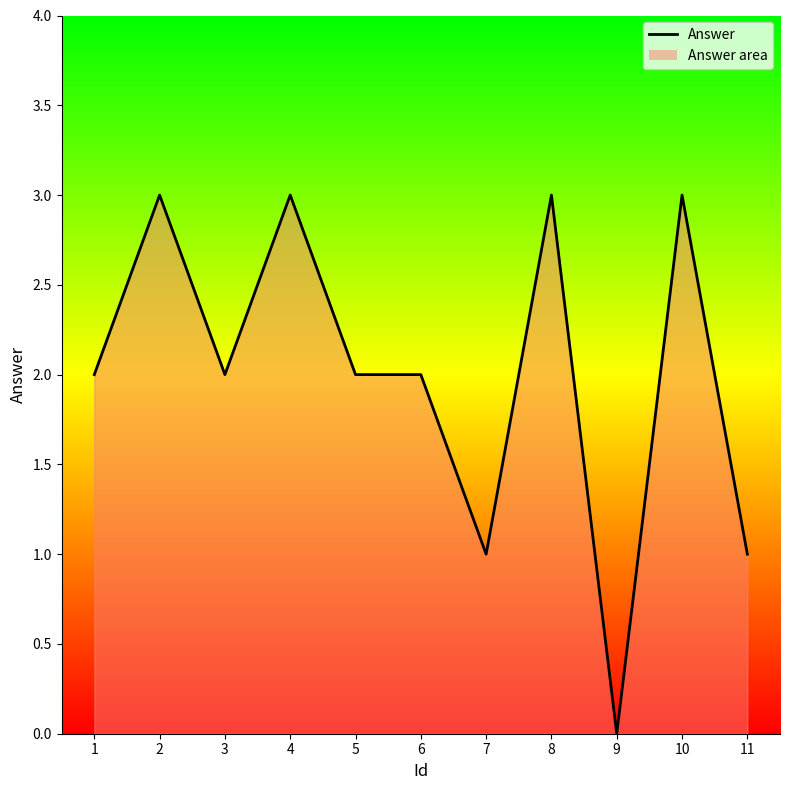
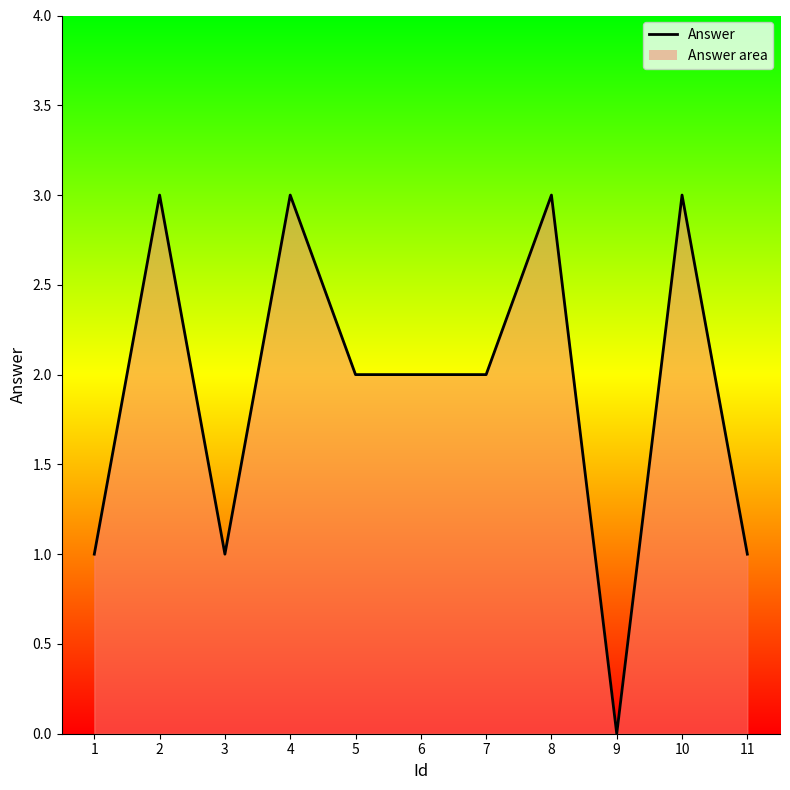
1: 2 -> 1
3: 2 -> 1
7: 1 -> 2
